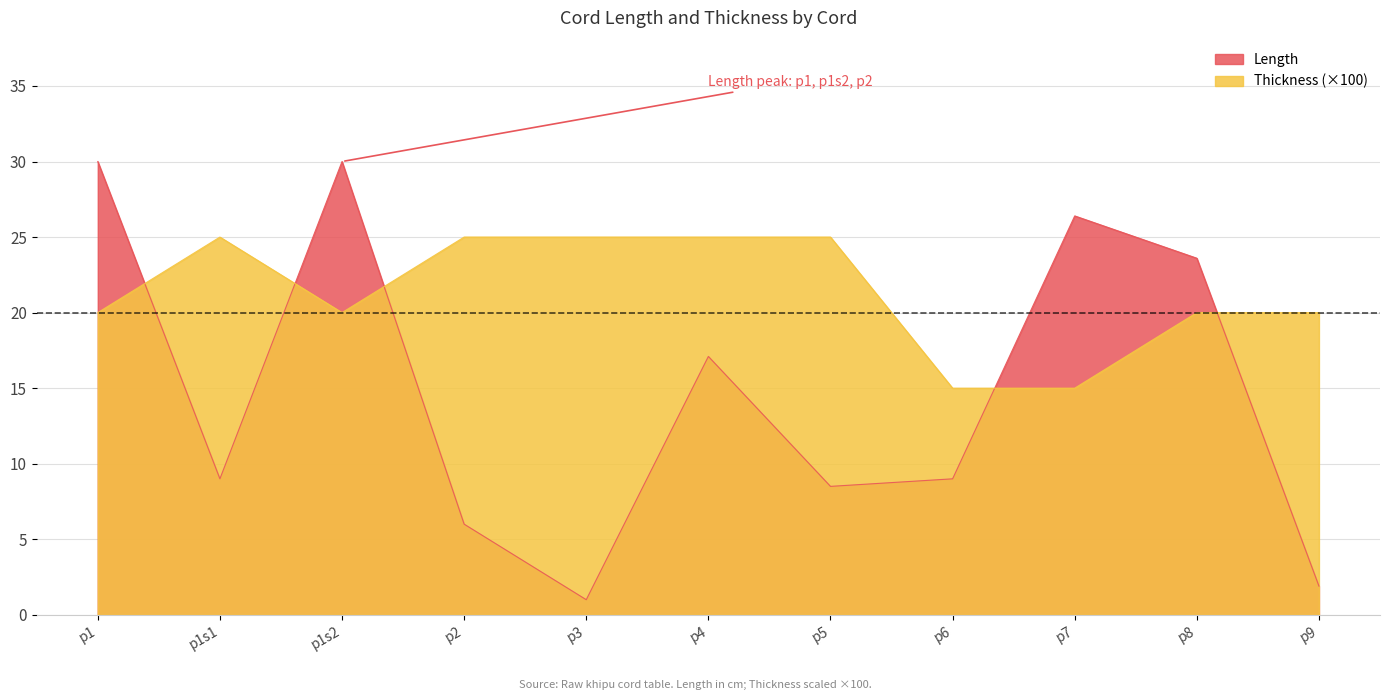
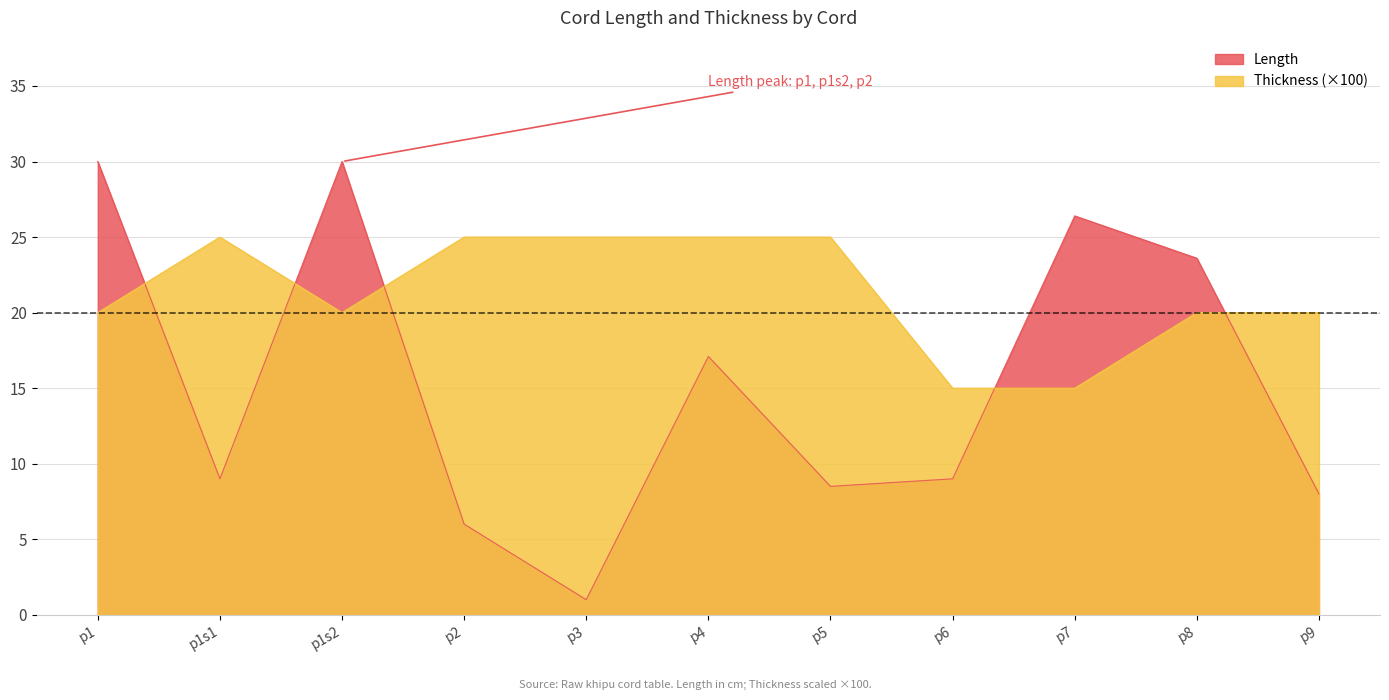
Length, p9: 1.9 -> 8.0
